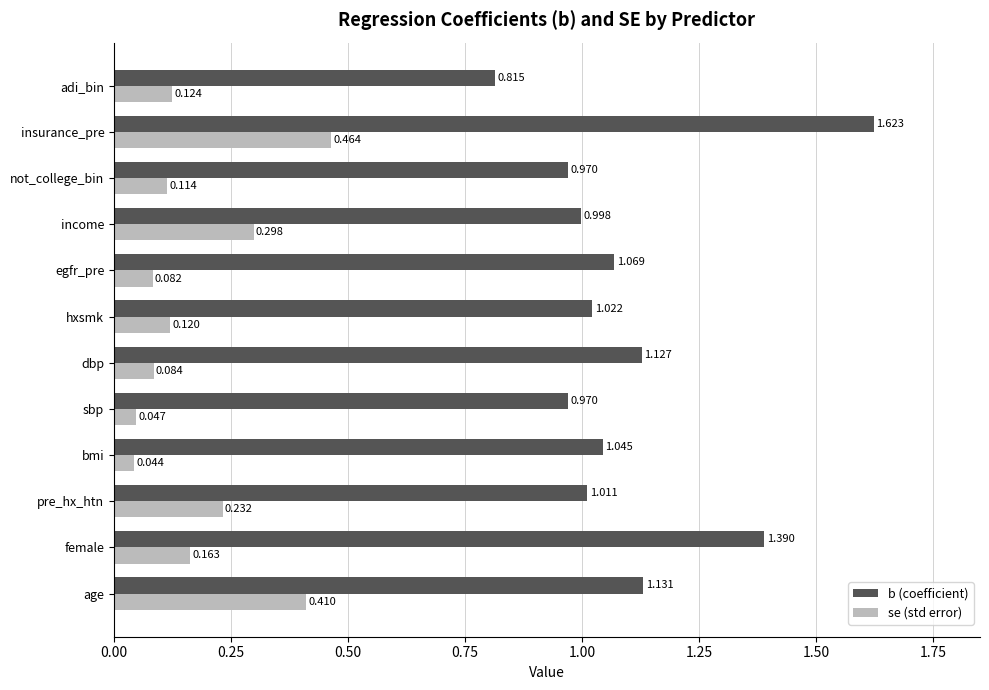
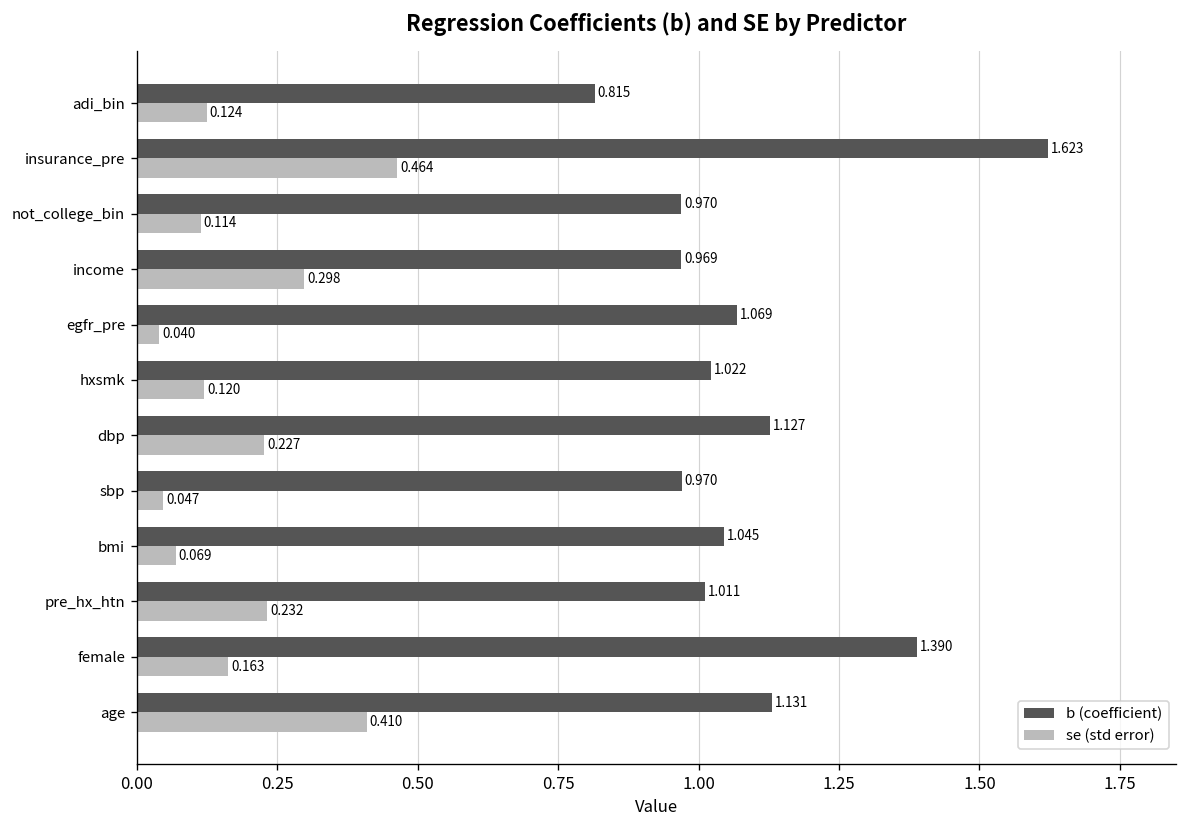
b (coefficient), income: 0.998 -> 0.969
se (std error), egfr_pre: 0.082 -> 0.040
se (std error), dbp: 0.084 -> 0.227
se (std error), bmi: 0.044 -> 0.069
